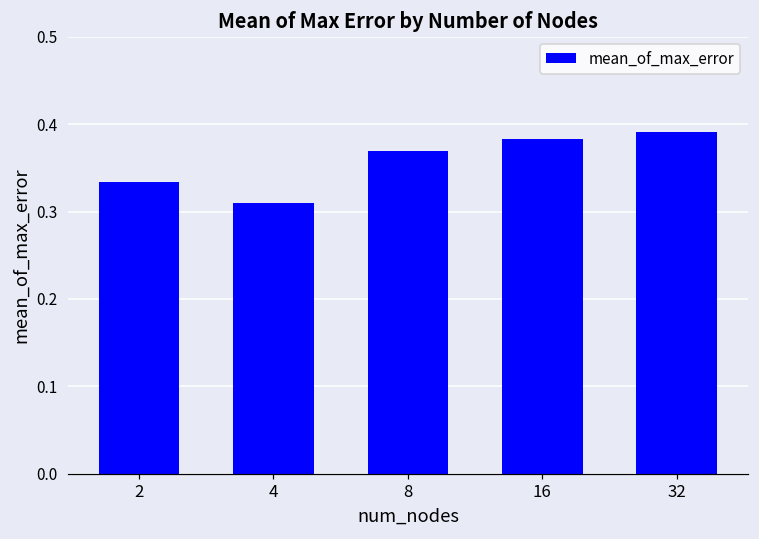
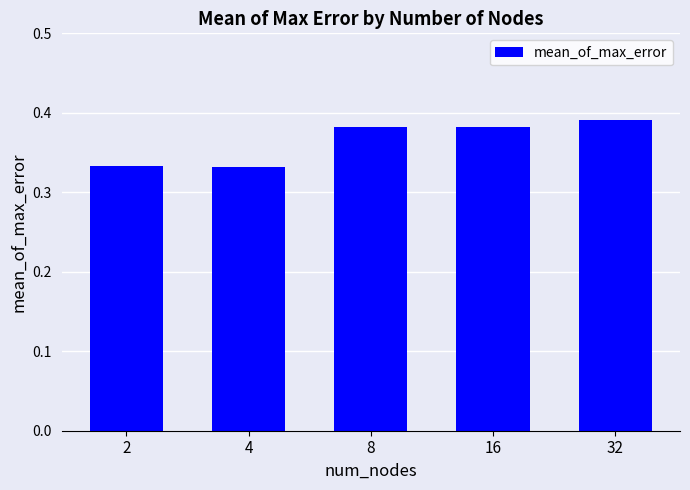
4: 0.31 -> 0.33
8: 0.37 -> 0.38
